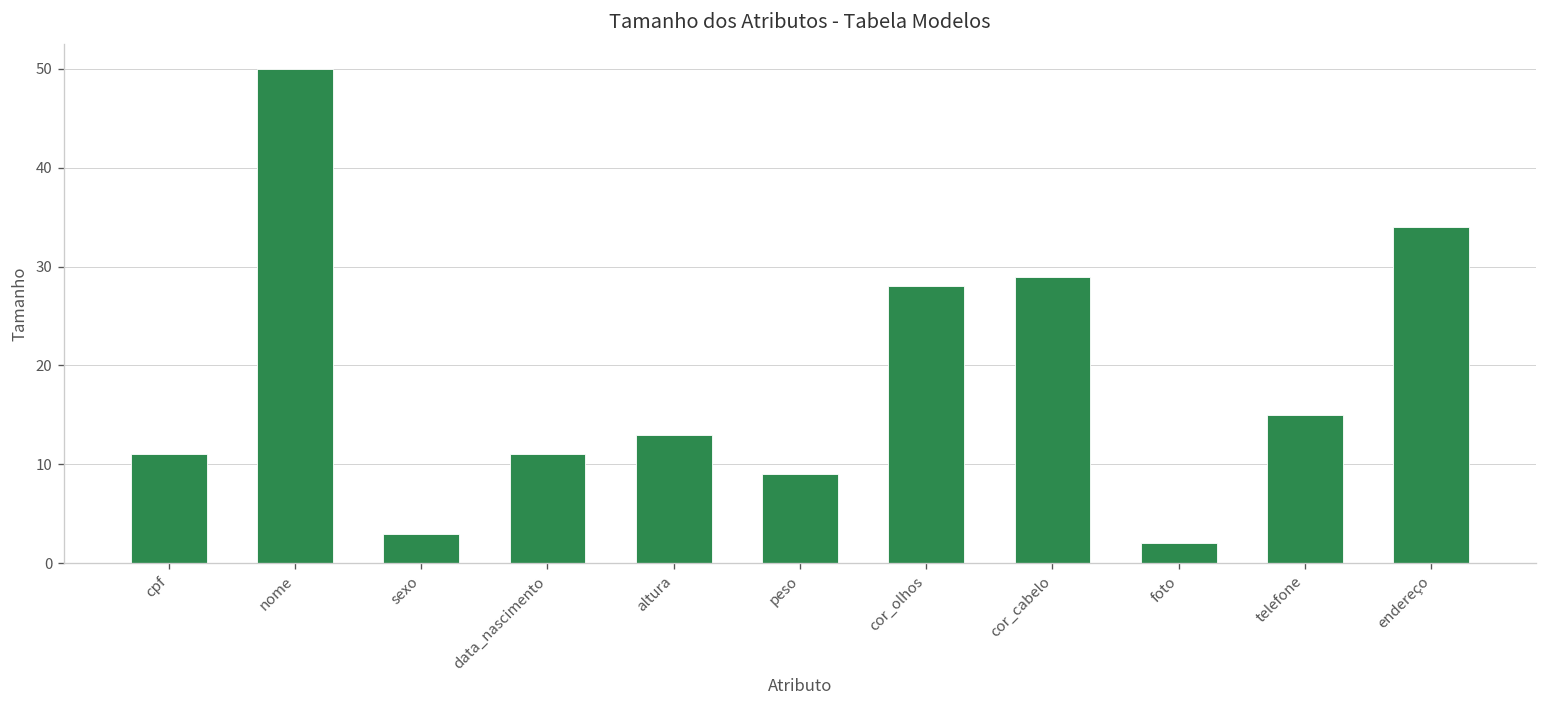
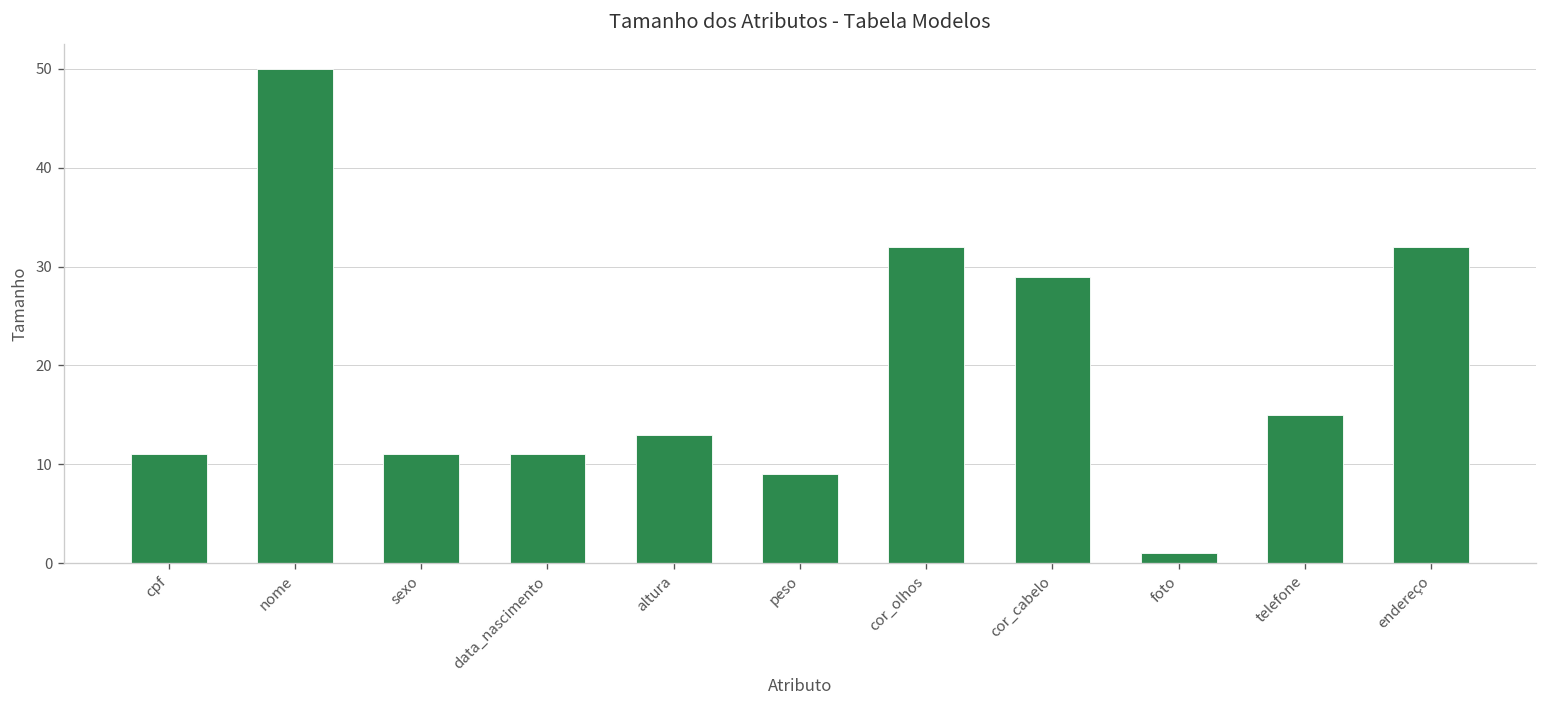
sexo: 3 -> 11
cor_olhos: 28 -> 32
foto: 2 -> 1
endereço: 34 -> 32
